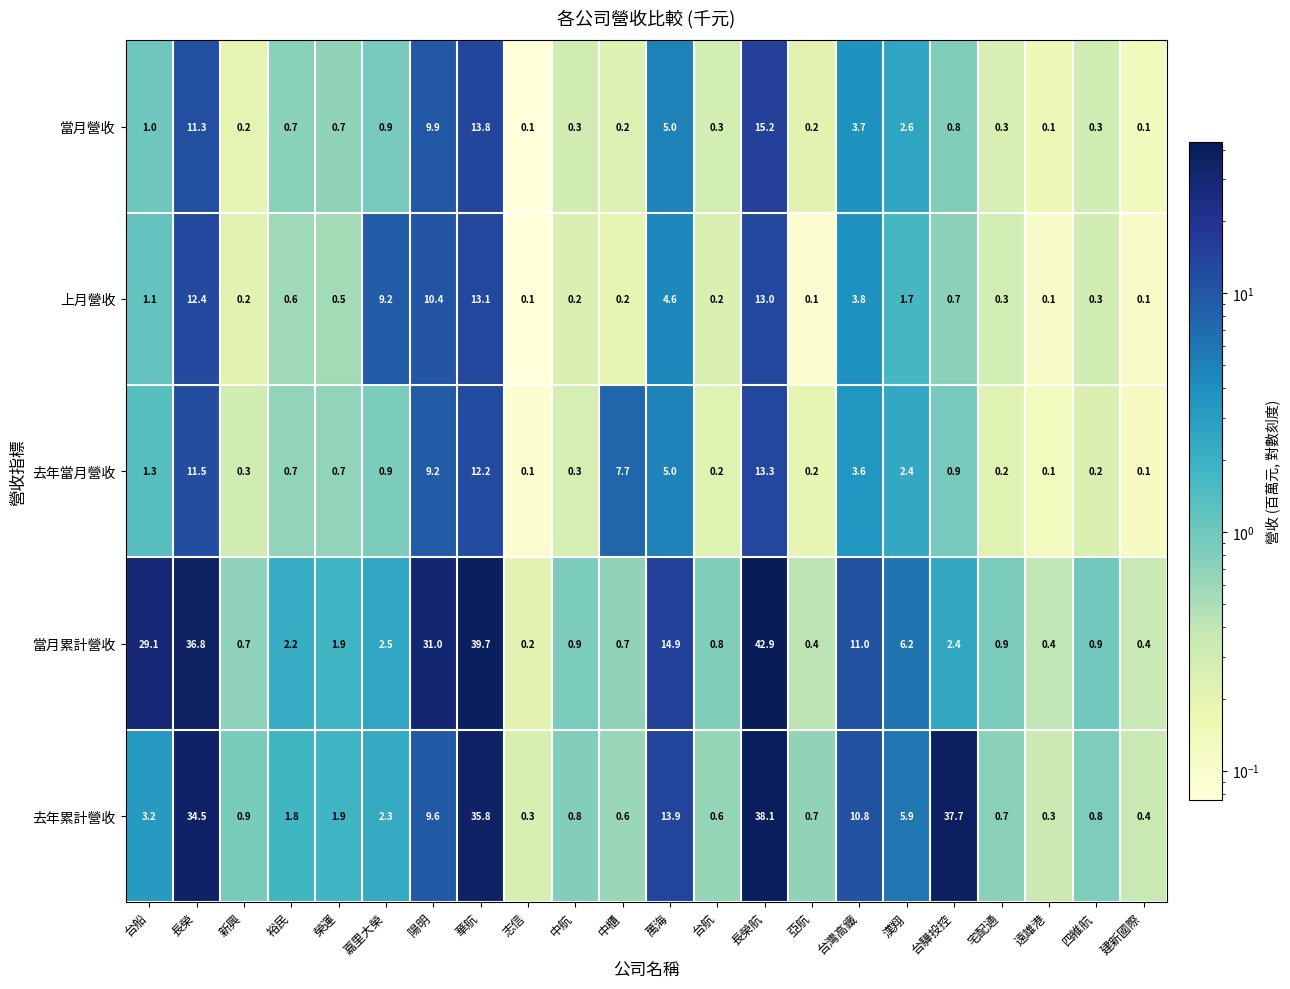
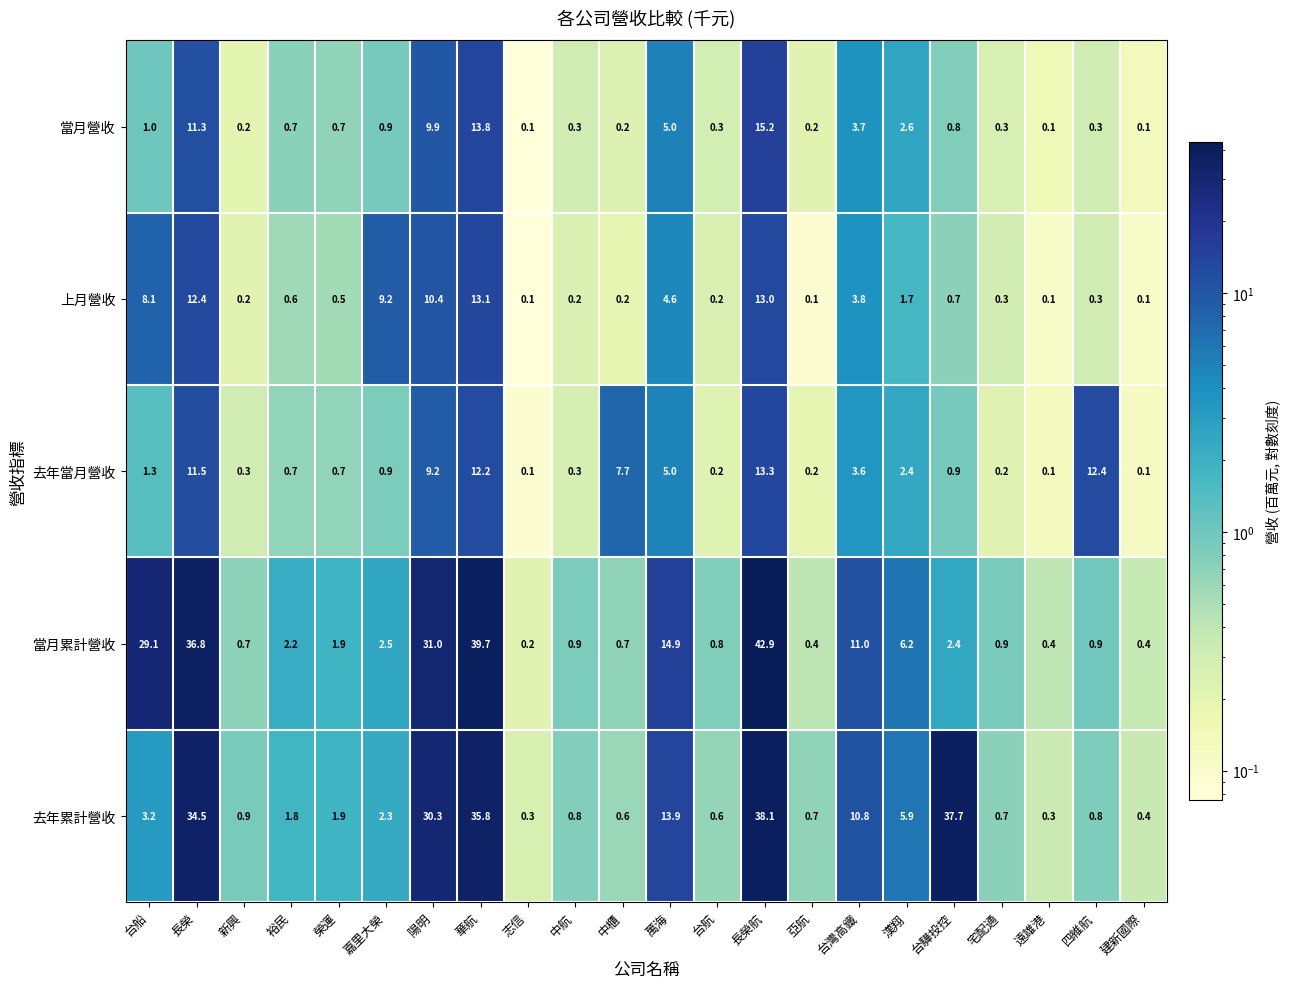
上月營收, 台船: 1.1 -> 8.1
去年當月營收, 四維航: 0.2 -> 12.4
去年累計營收, 陽明: 9.6 -> 30.3
